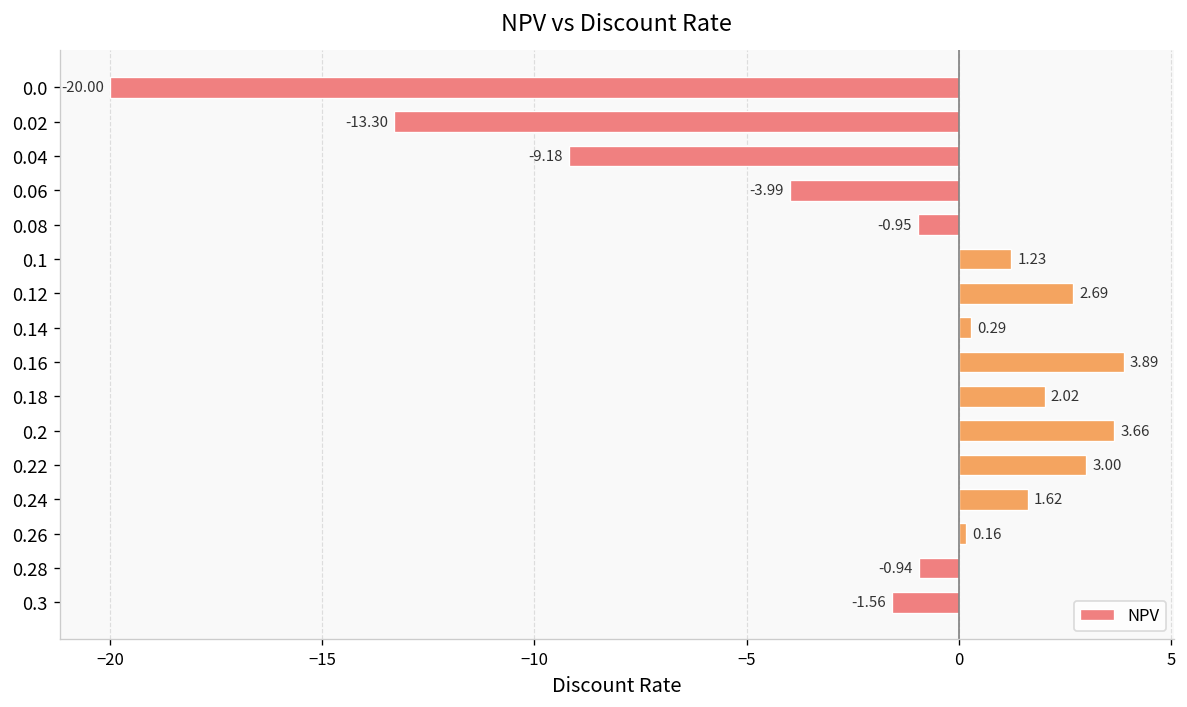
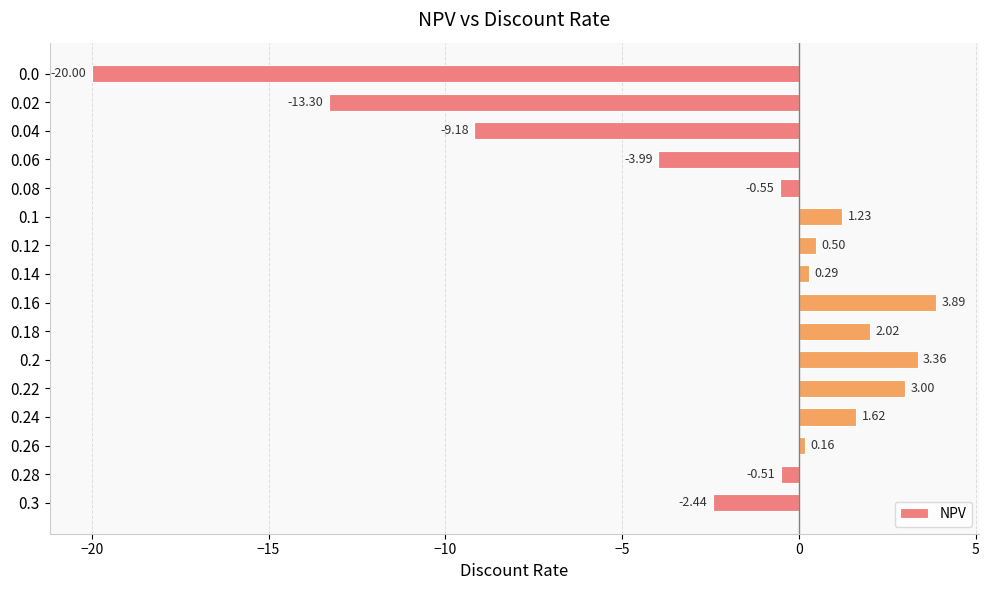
0.08: -0.95 -> -0.55
0.12: 2.69 -> 0.50
0.2: 3.66 -> 3.36
0.28: -0.94 -> -0.51
0.3: -1.56 -> -2.44
